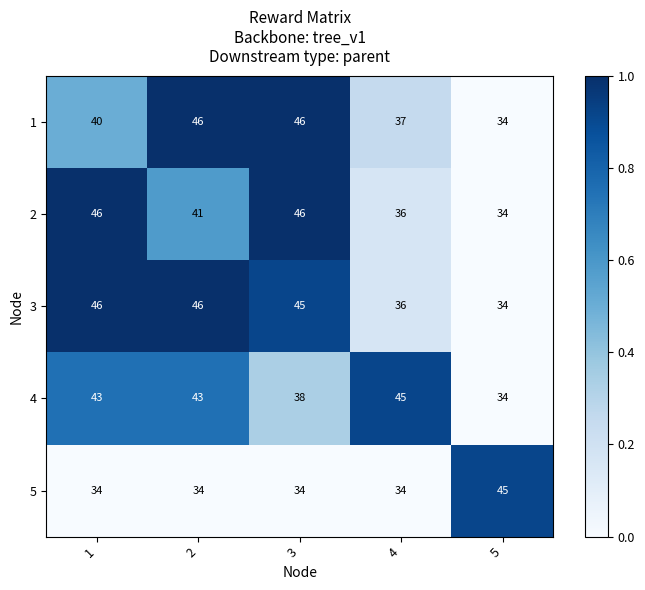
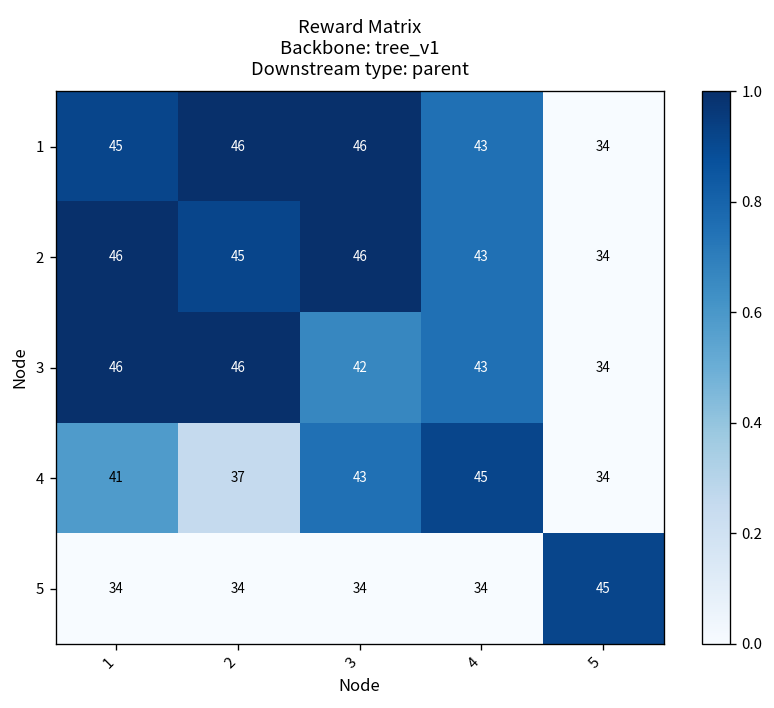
1, 1: 40 -> 45
1, 4: 37 -> 43
2, 2: 41 -> 45
2, 4: 36 -> 43
3, 3: 45 -> 42
3, 4: 36 -> 43
4, 1: 43 -> 41
4, 2: 43 -> 37
4, 3: 38 -> 43
